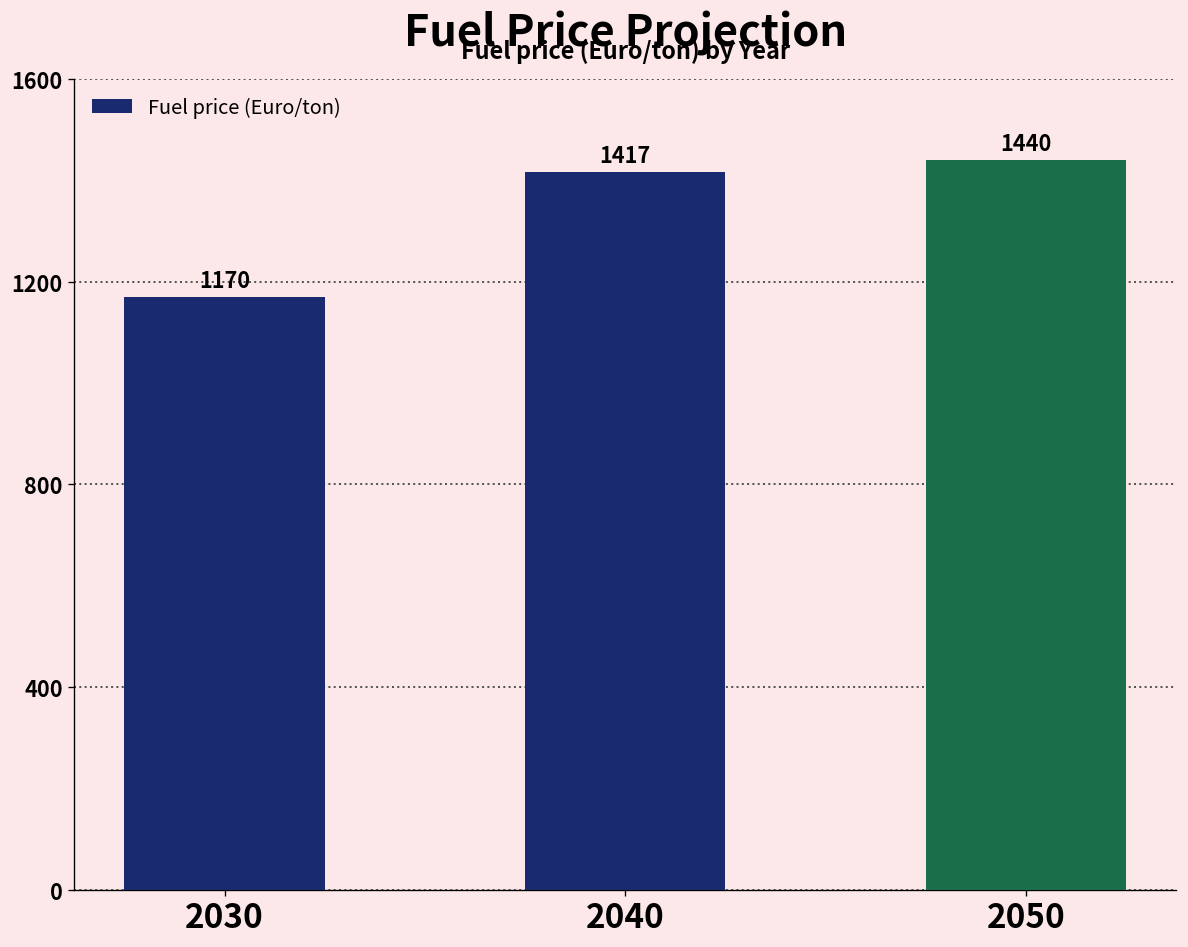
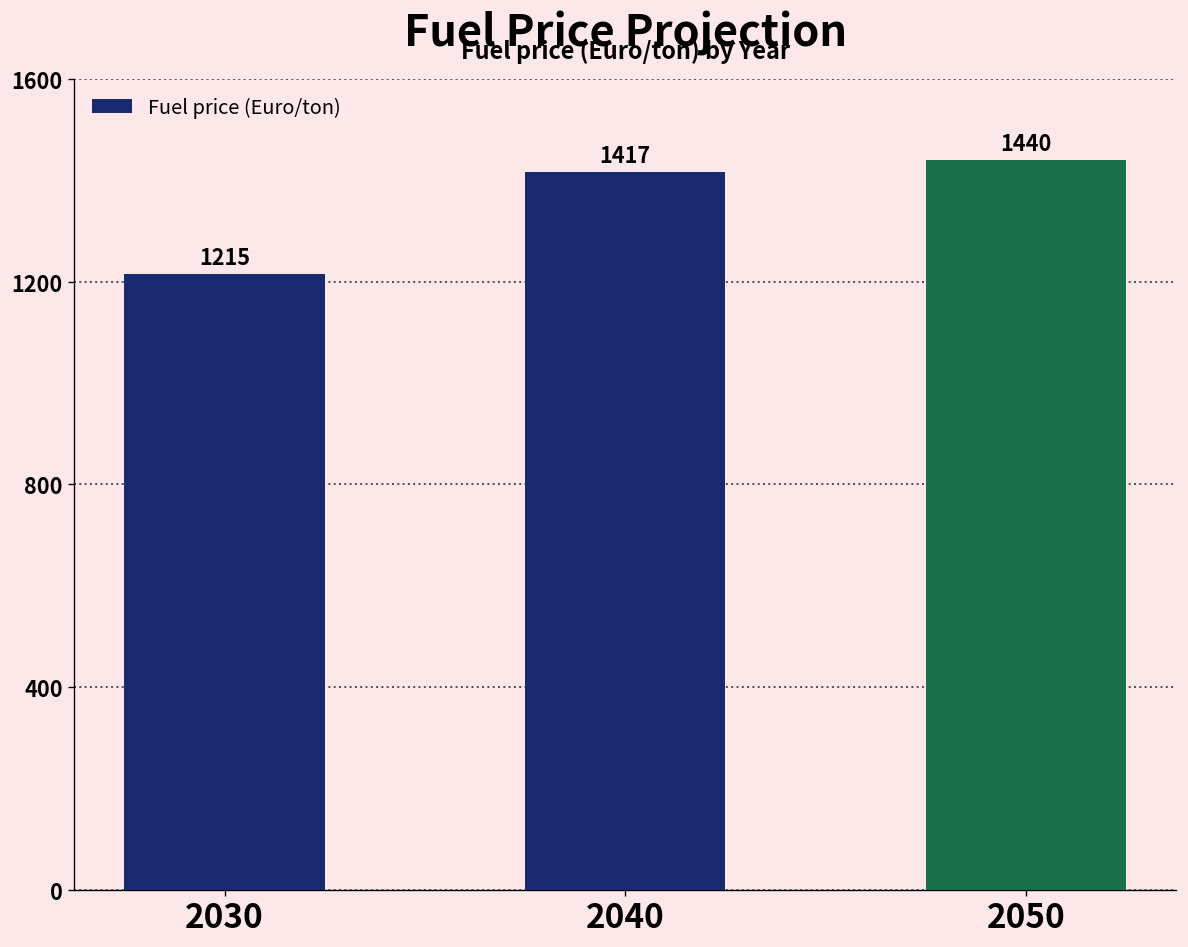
2030: 1170 -> 1215
